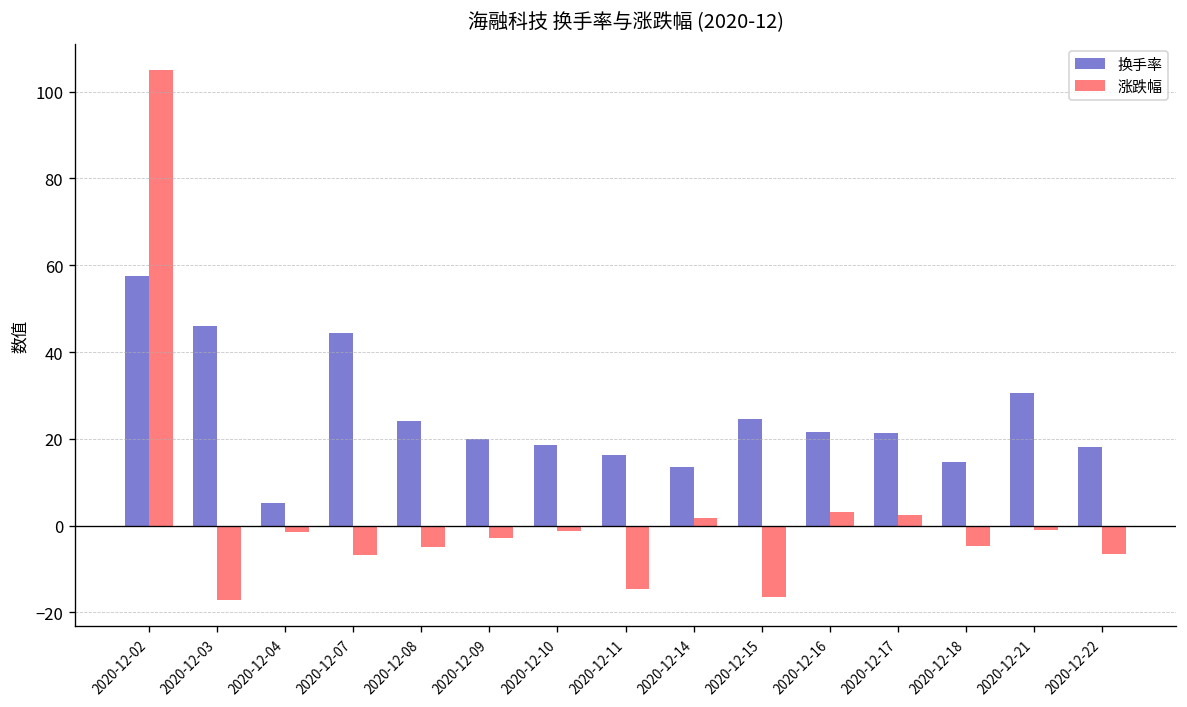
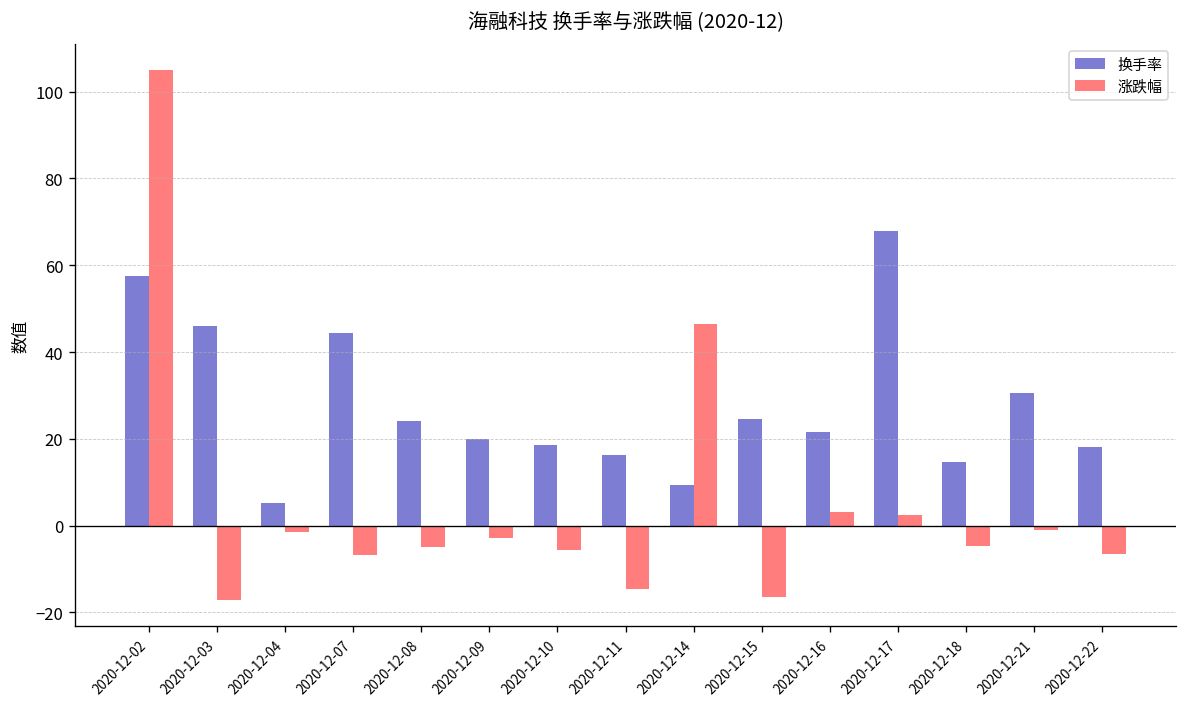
涨跌幅, 2020-12-10: -1 -> -6
换手率, 2020-12-14: 13 -> 9
涨跌幅, 2020-12-14: 2 -> 46
换手率, 2020-12-17: 21 -> 68
